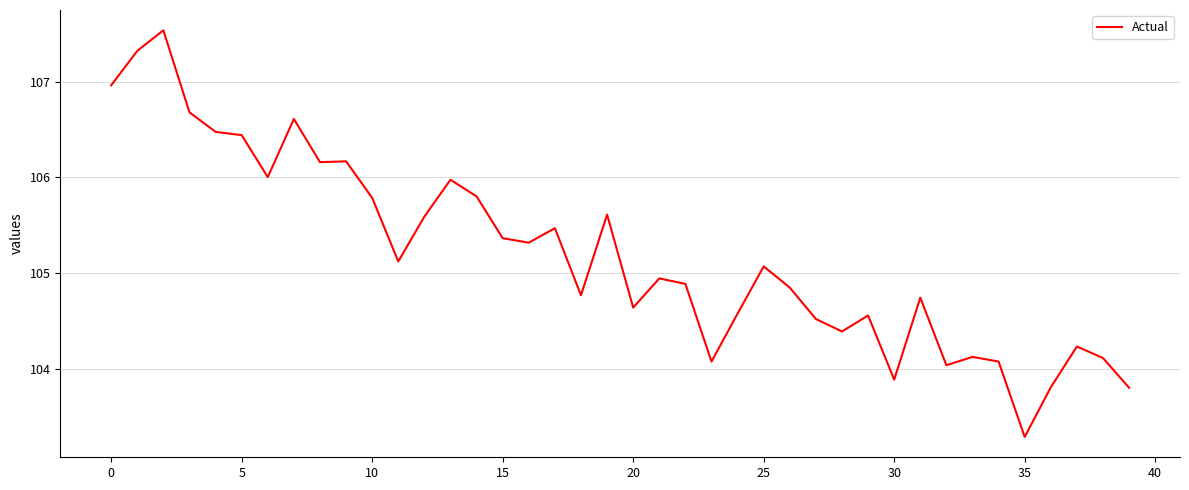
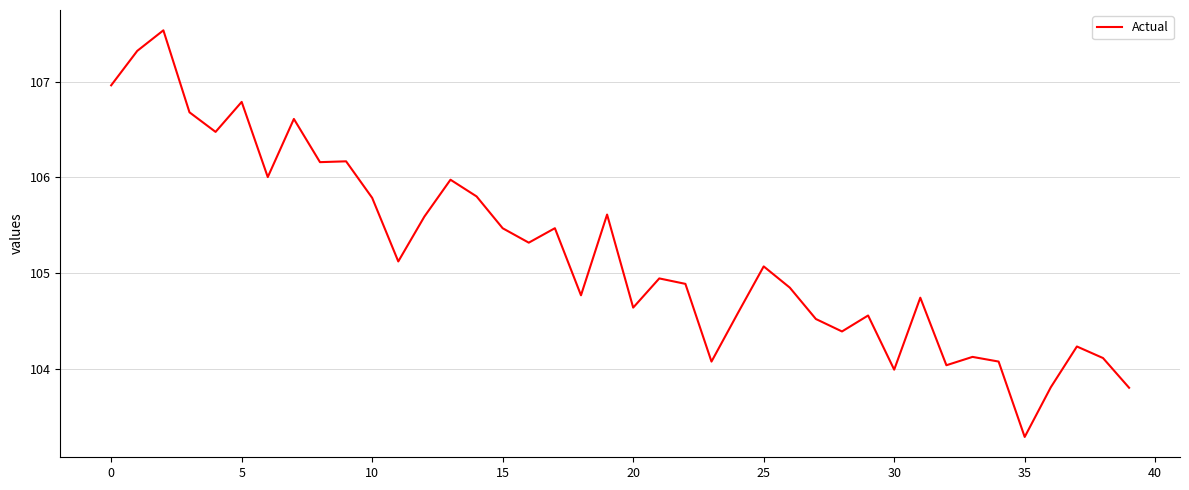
5: 106.4 -> 106.8
15: 105.4 -> 105.5
30: 103.9 -> 104.0
